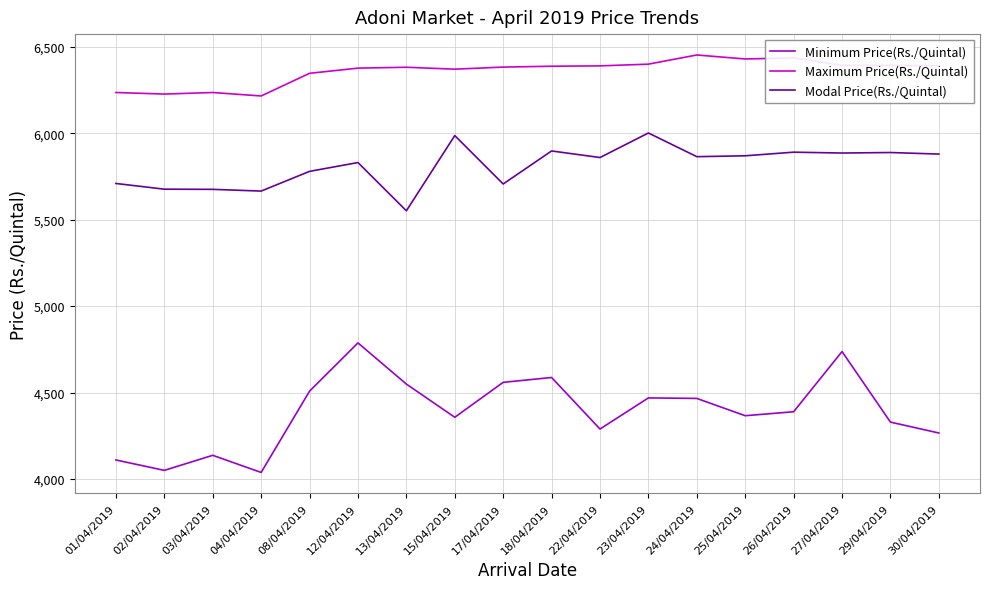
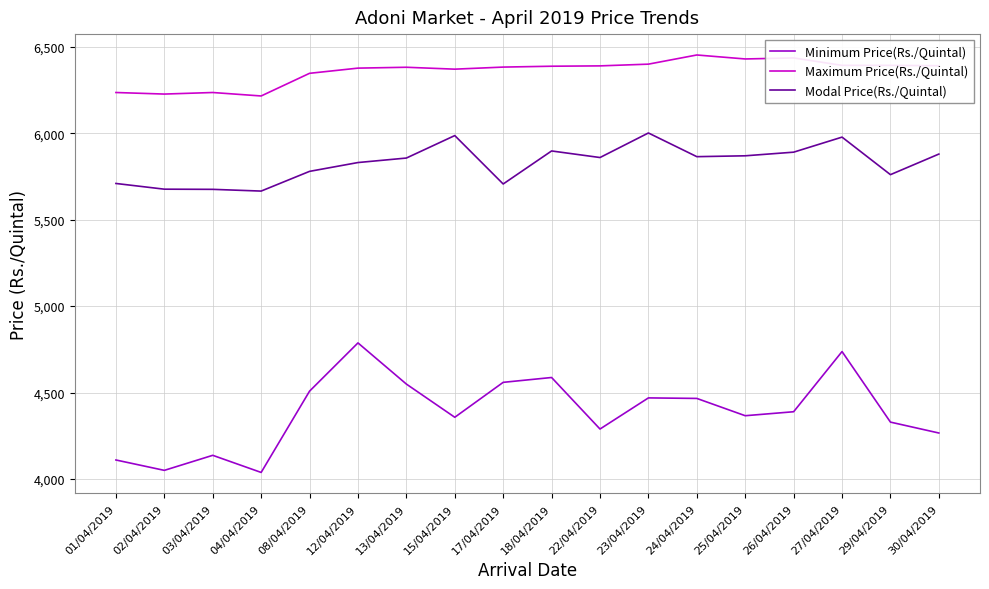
Modal Price(Rs./Quintal), 13/04/2019: 5,550 -> 5,860
Modal Price(Rs./Quintal), 27/04/2019: 5,890 -> 5,980
Modal Price(Rs./Quintal), 29/04/2019: 5,890 -> 5,760
